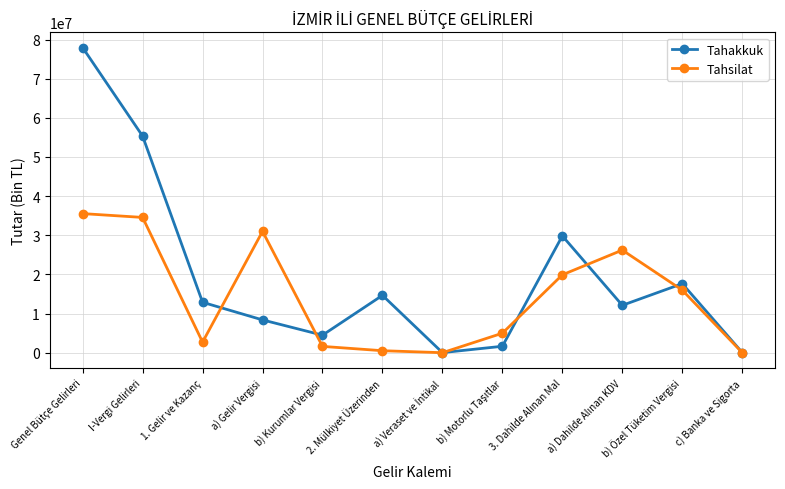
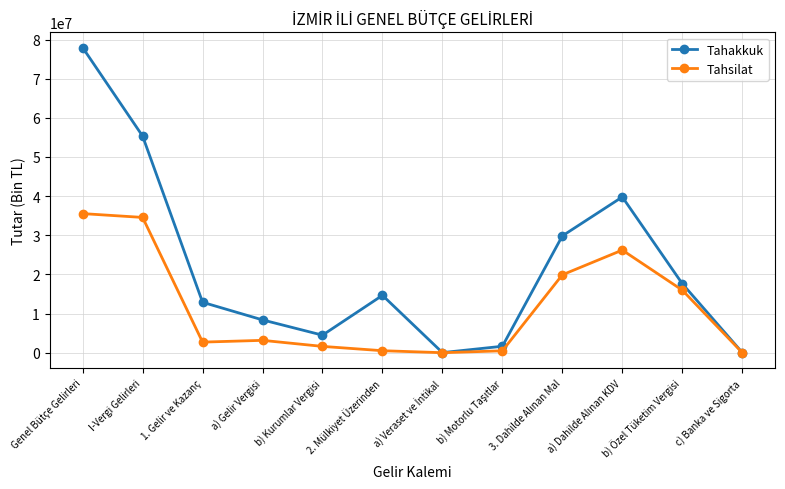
Tahsilat, a) Gelir Vergisi: 31000000 -> 3000000
Tahsilat, b) Motorlu Taşıtlar: 5000000 -> 1000000
Tahakkuk, a) Dahilde Alınan KDV: 12000000 -> 40000000
